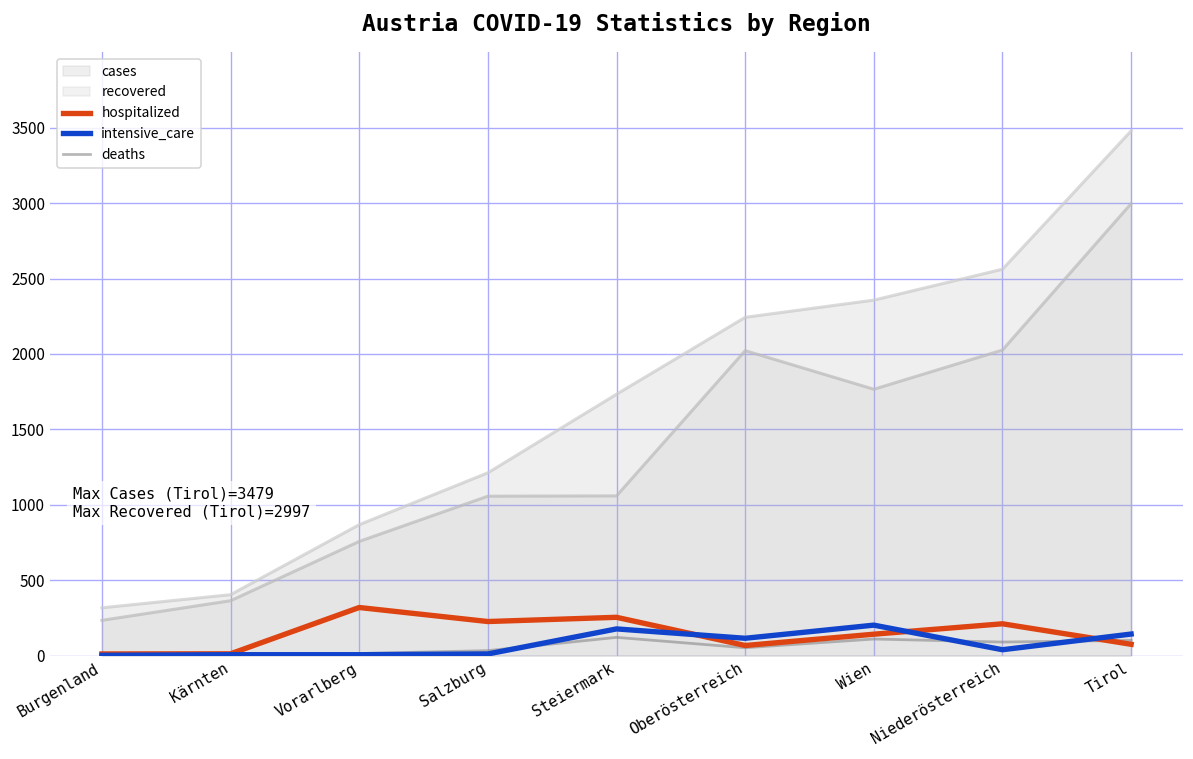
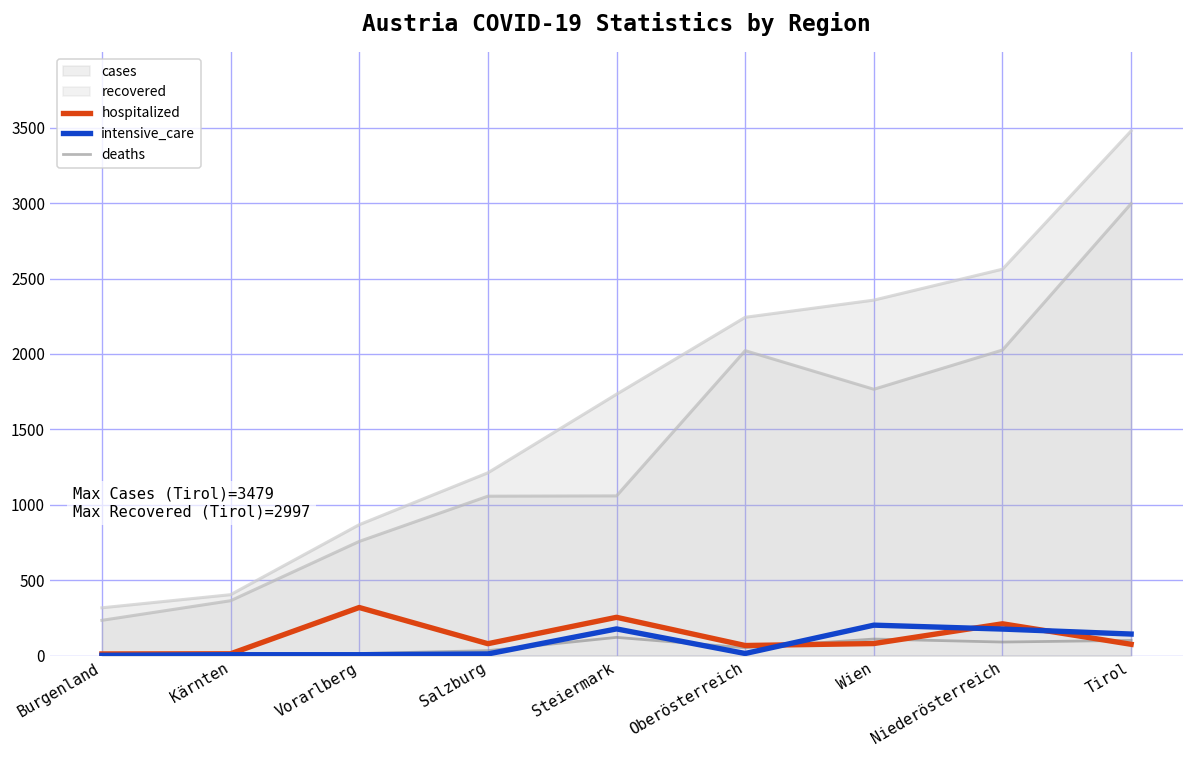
hospitalized, Salzburg: 230 -> 80
intensive_care, Oberösterreich: 120 -> 10
hospitalized, Wien: 140 -> 80
intensive_care, Niederösterreich: 40 -> 180
